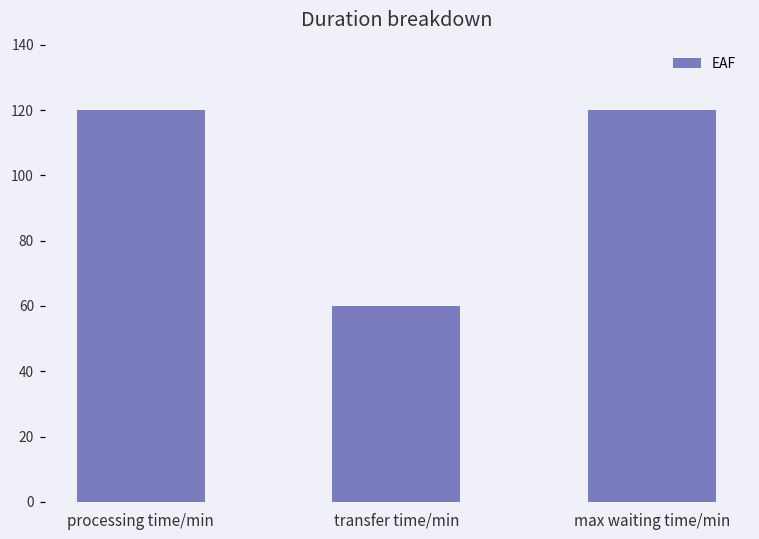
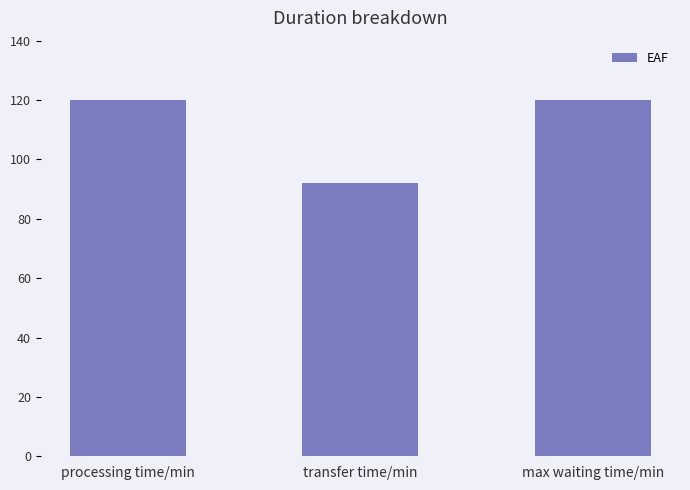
transfer time/min: 60 -> 92
